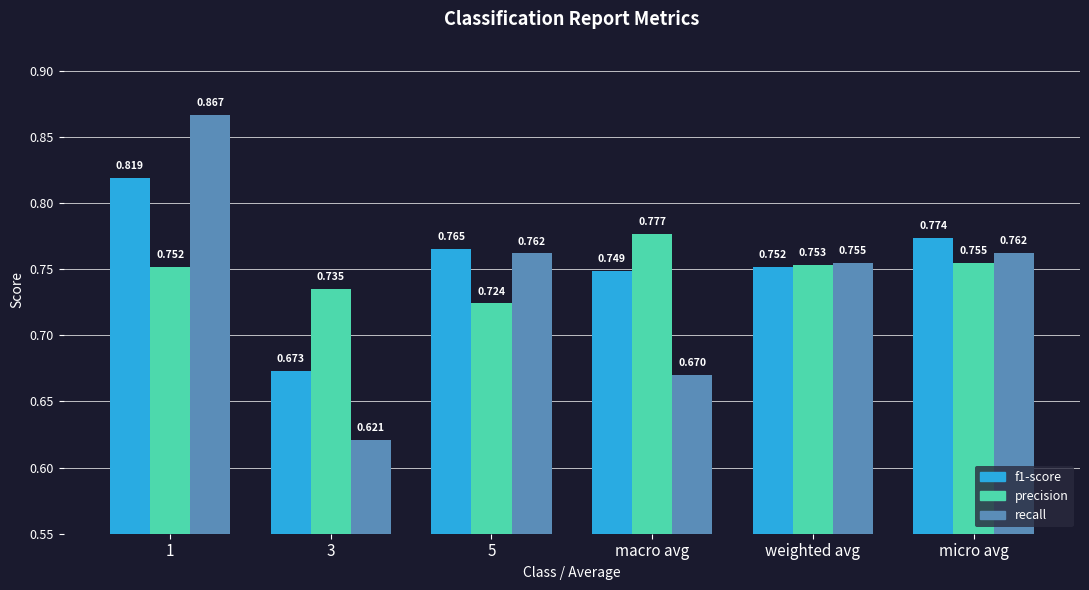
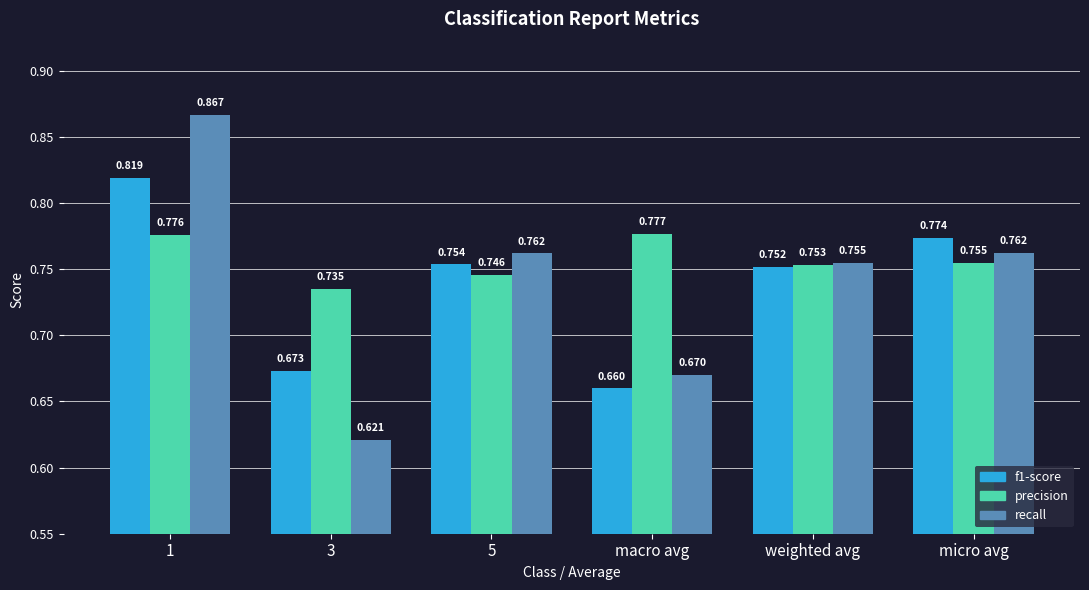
precision, 1: 0.752 -> 0.776
f1-score, 5: 0.765 -> 0.754
precision, 5: 0.724 -> 0.746
f1-score, macro avg: 0.749 -> 0.660
